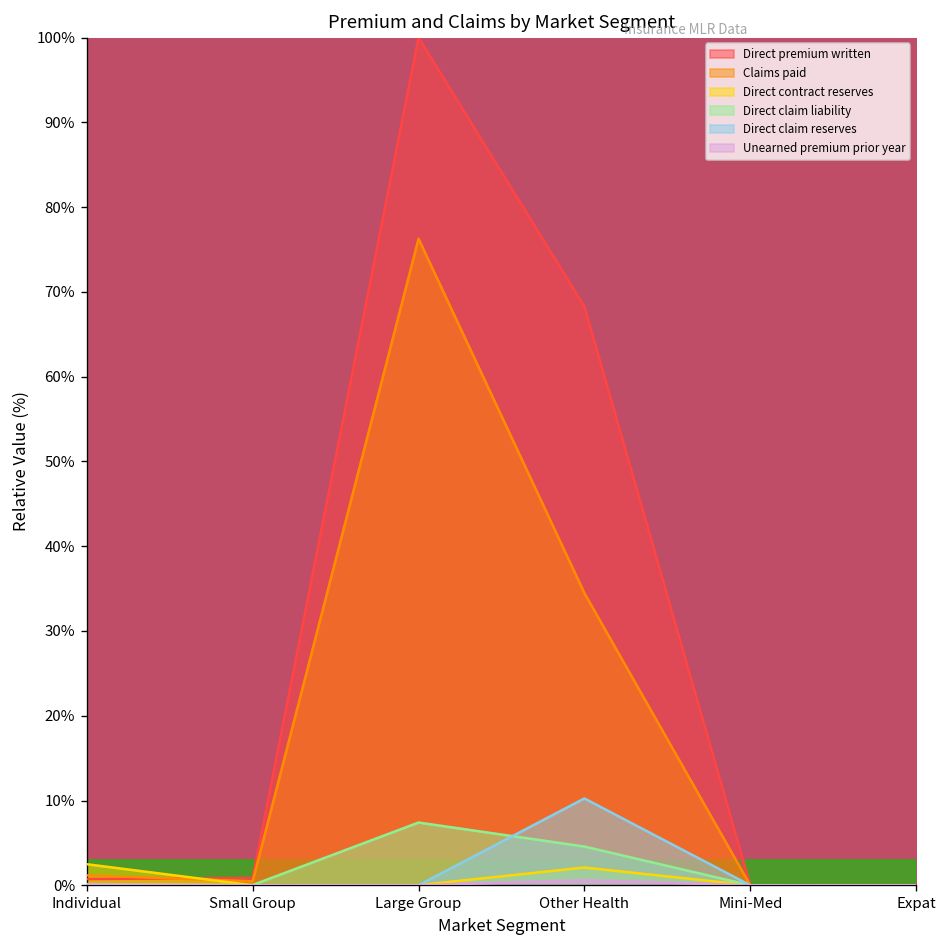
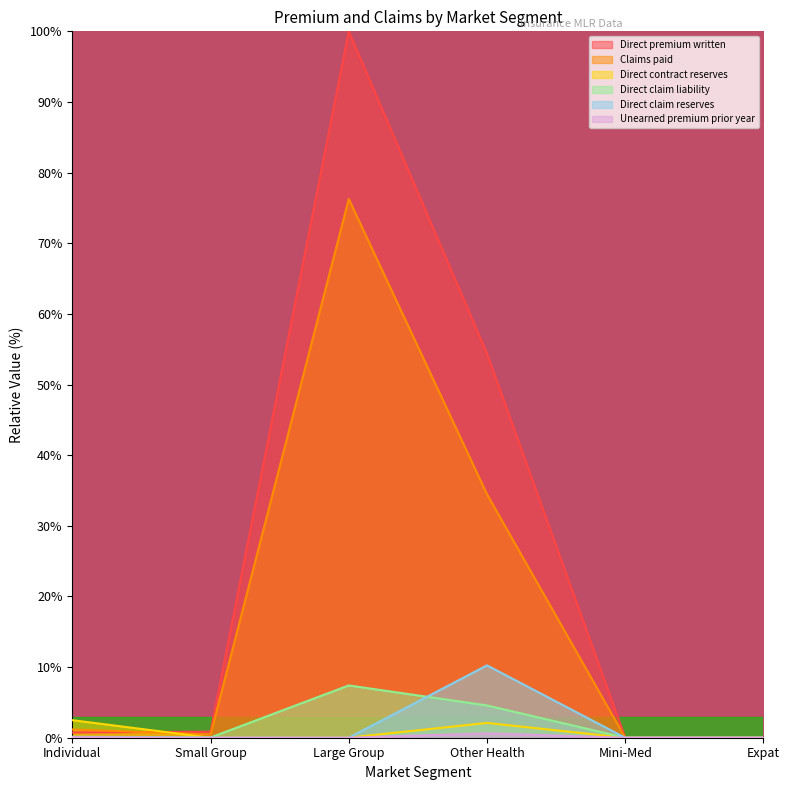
Direct premium written, Other Health: 68% -> 54%
